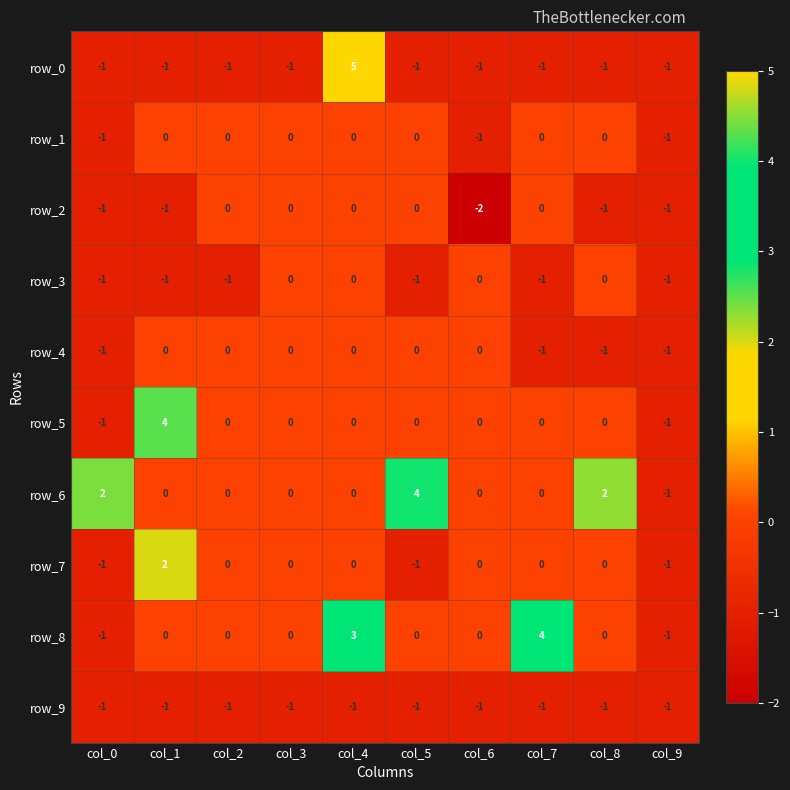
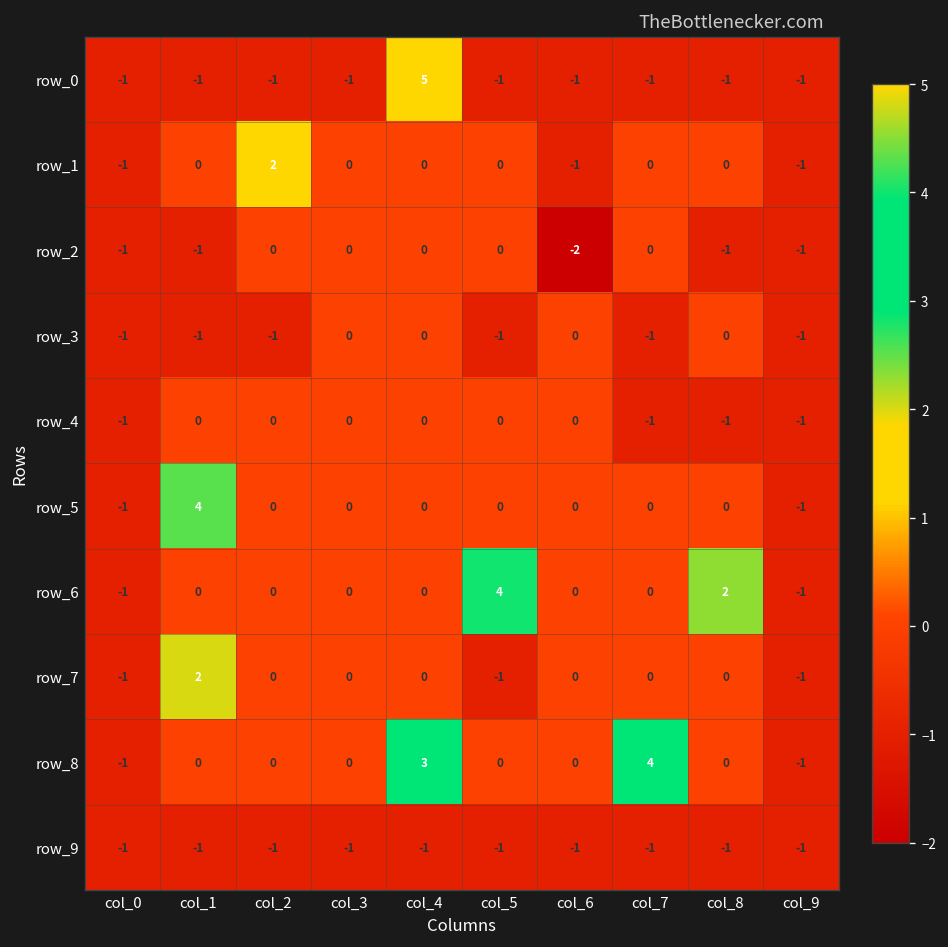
row_1, col_2: 0 -> 2
row_6, col_0: 2 -> -1
